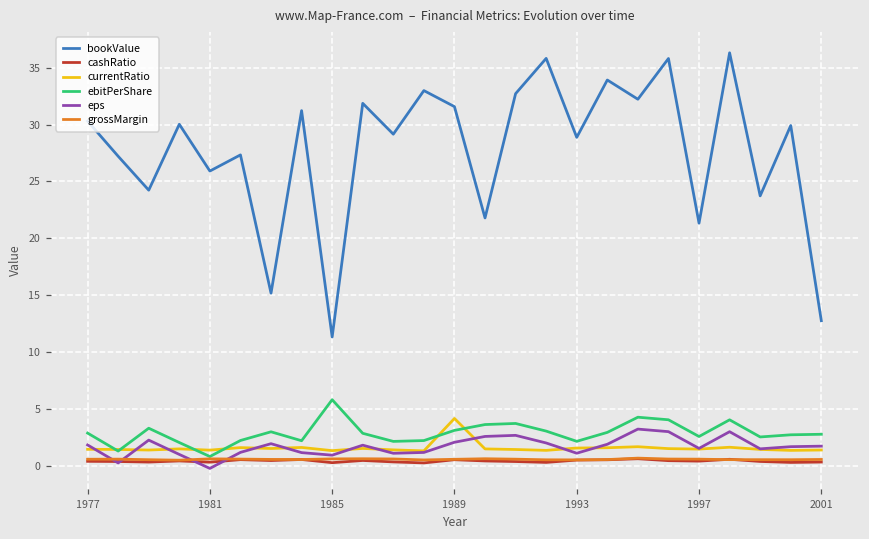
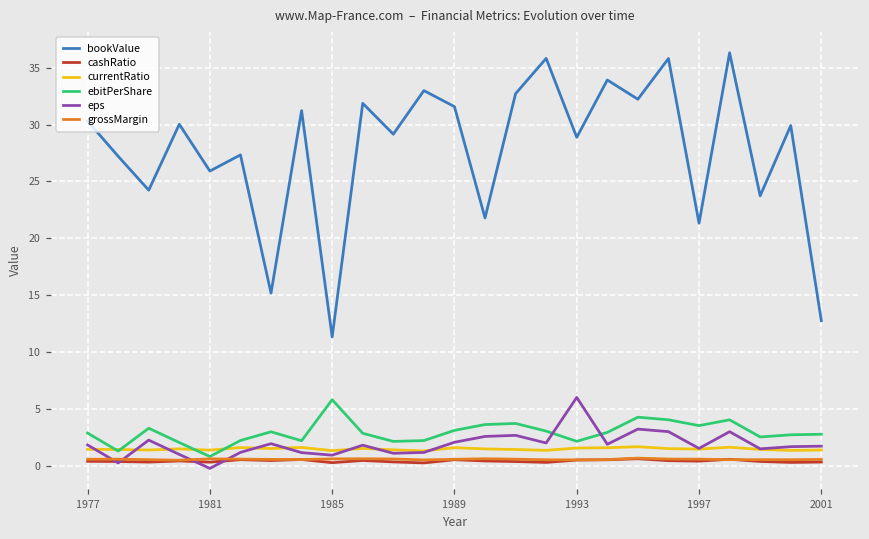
currentRatio, 1989: 4.2 -> 1.6
eps, 1993: 1.1 -> 6.0
ebitPerShare, 1997: 2.6 -> 3.5
